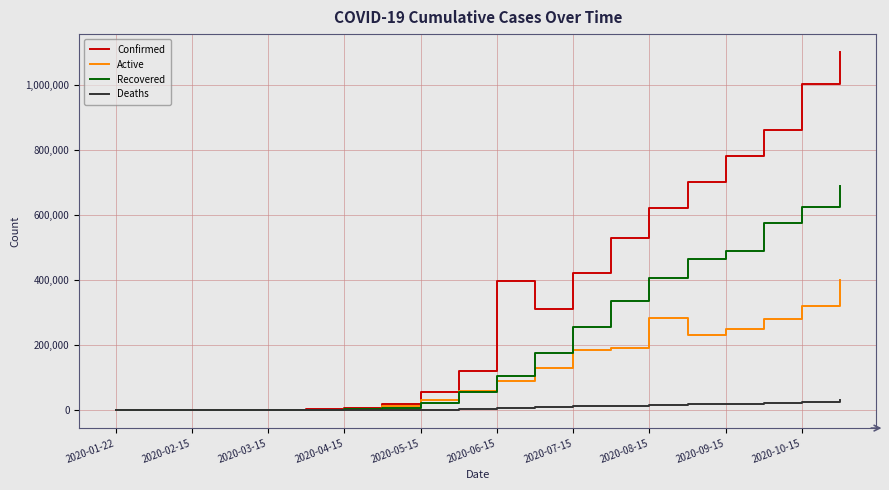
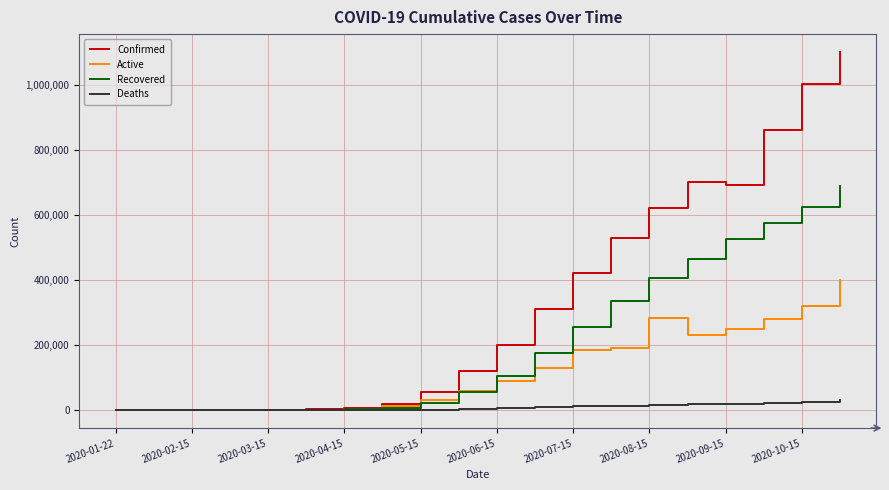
Confirmed, 2020-06-15: 400,000 -> 200,000
Confirmed, 2020-09-15: 780,000 -> 690,000
Recovered, 2020-09-15: 490,000 -> 530,000
